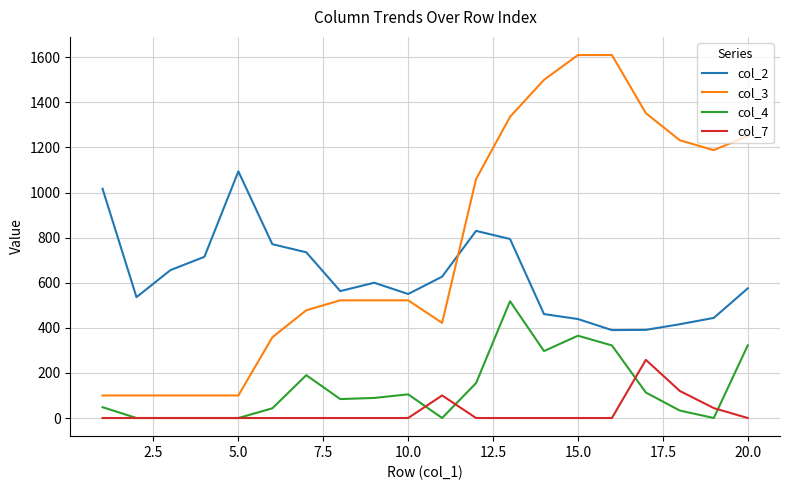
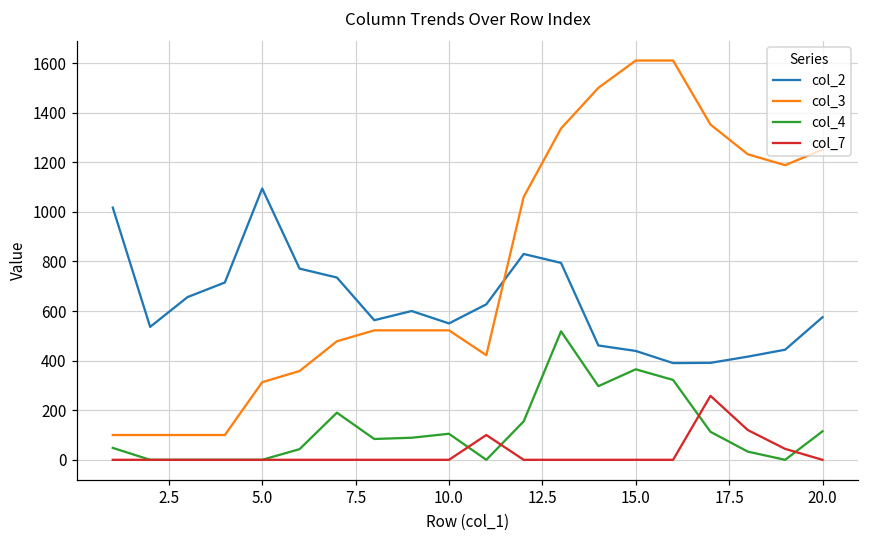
col_3, 5.0: 100 -> 310
col_4, 20.0: 320 -> 120
